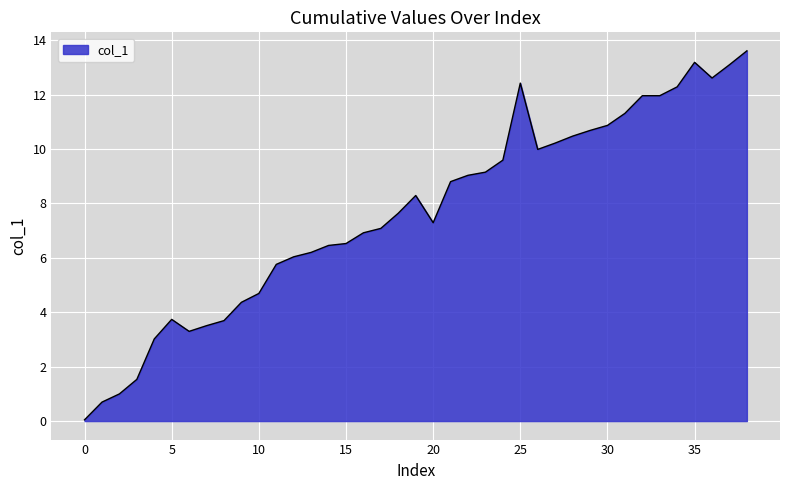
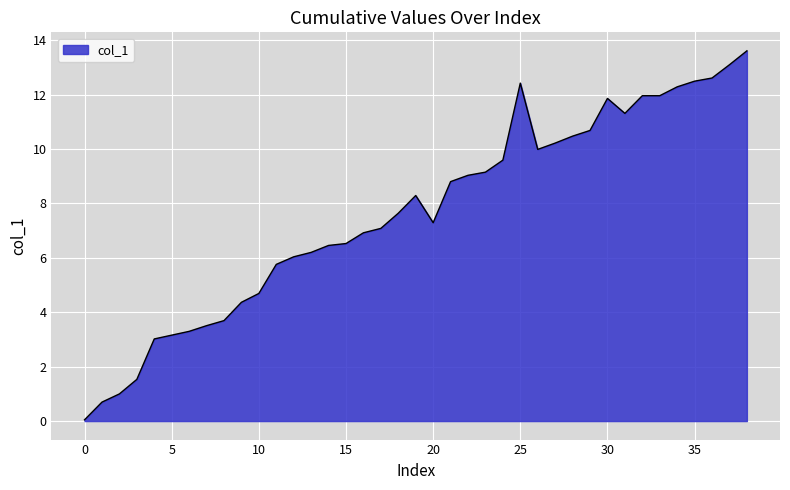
5: 3.7 -> 3.2
30: 10.9 -> 11.9
35: 13.2 -> 12.5
